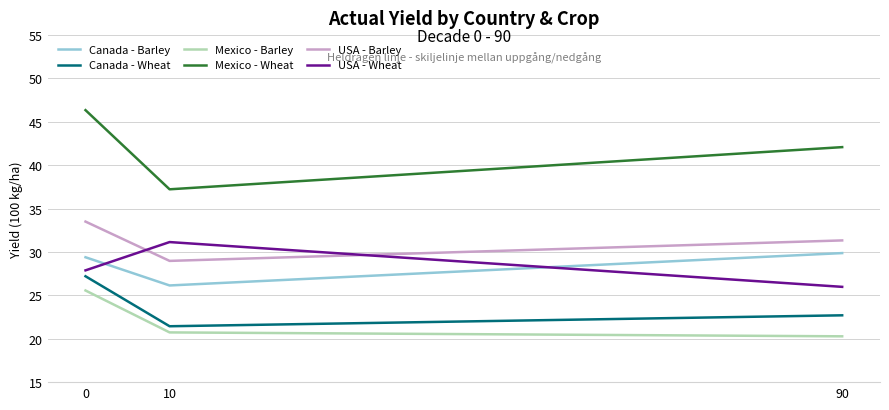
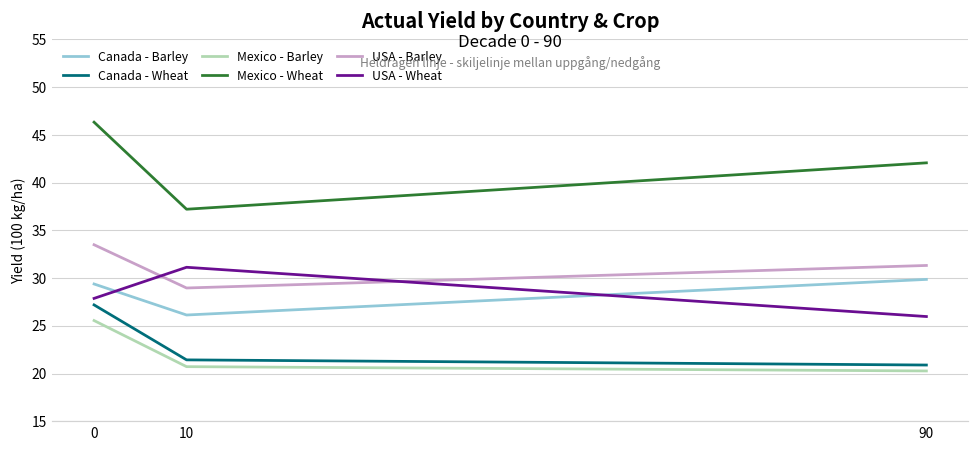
Canada - Wheat, 90: 23 -> 21
